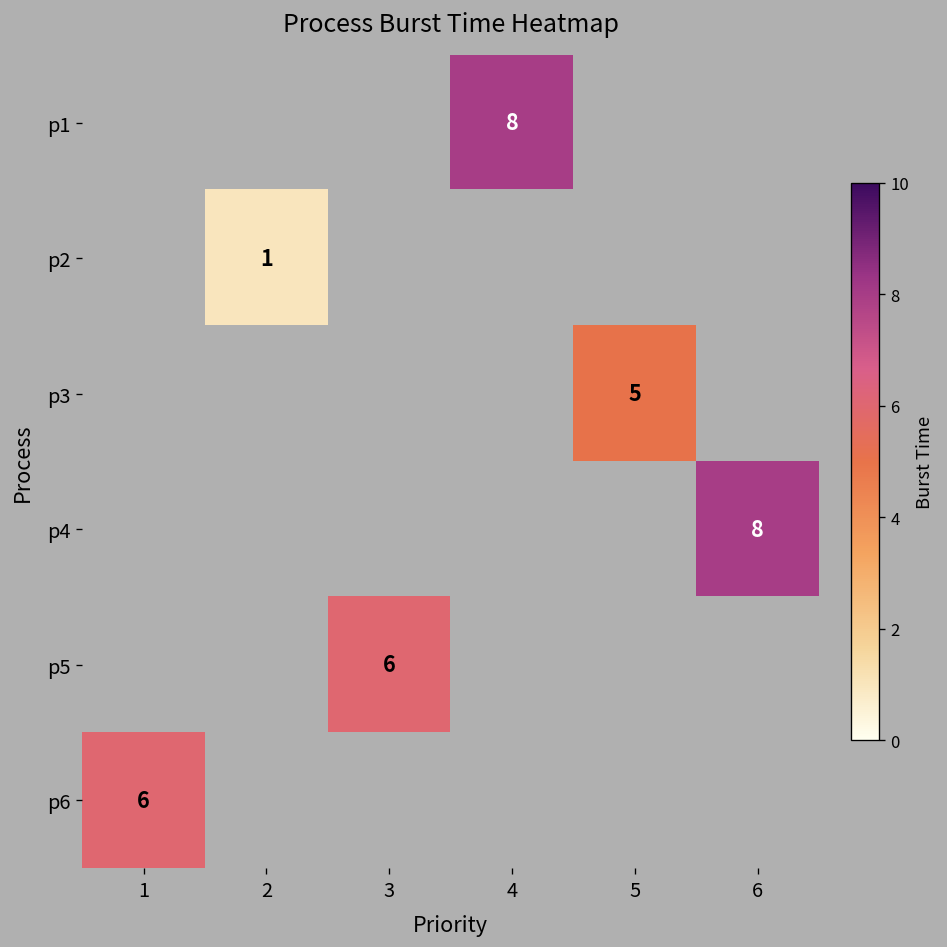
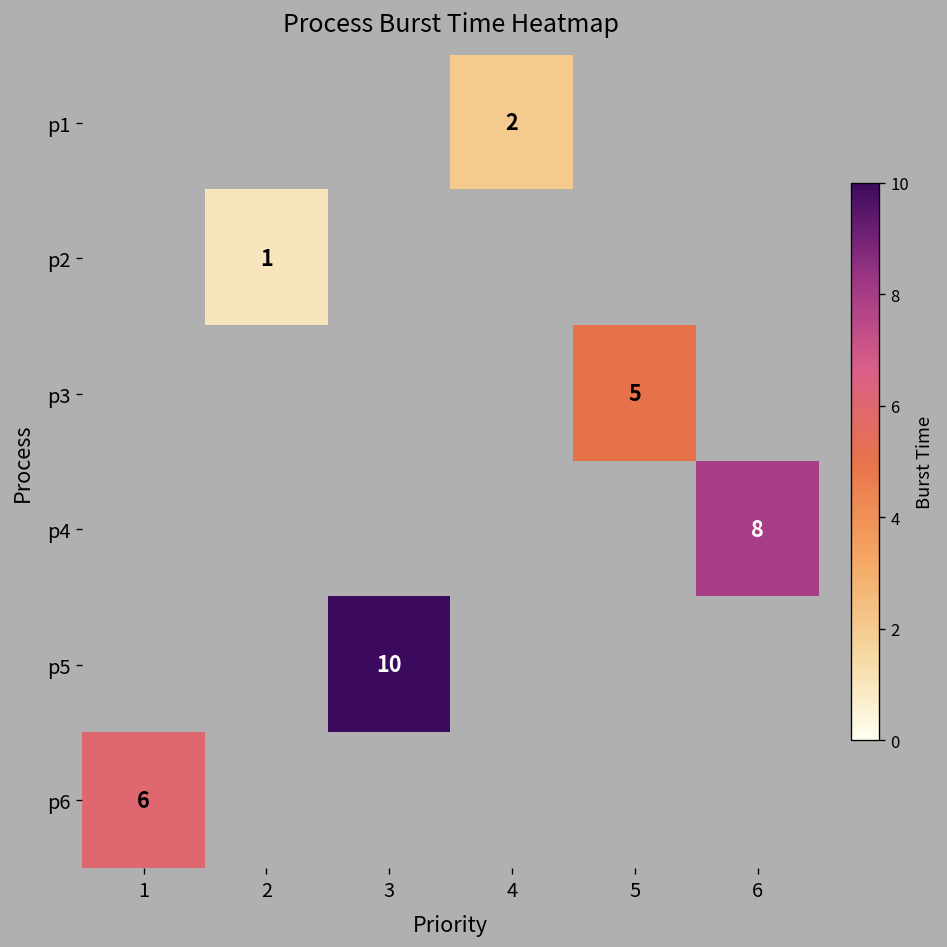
p1, 4: 8 -> 2
p5, 3: 6 -> 10
